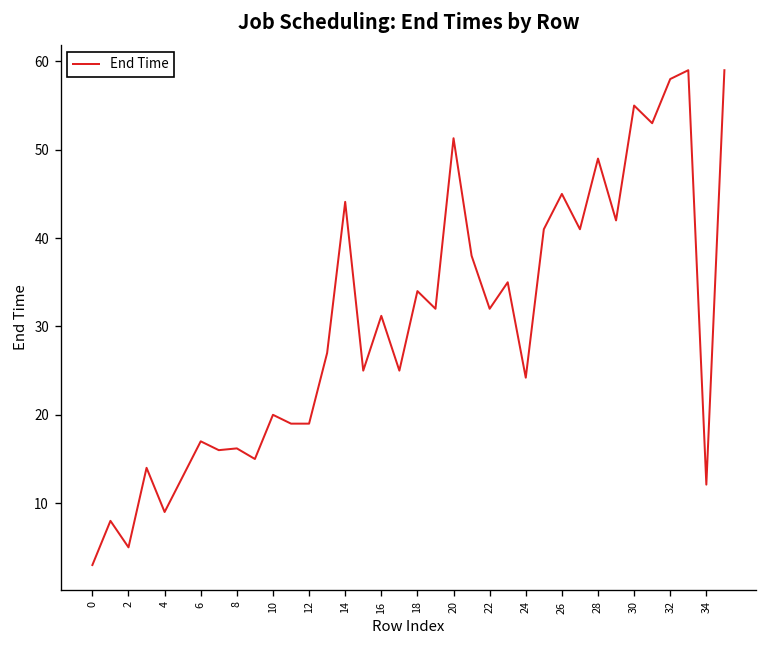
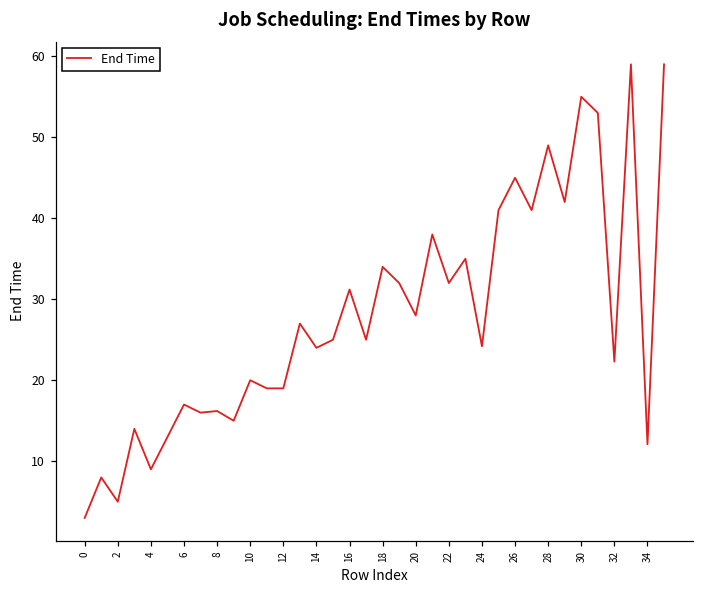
14: 44 -> 24
20: 51 -> 28
32: 58 -> 22
